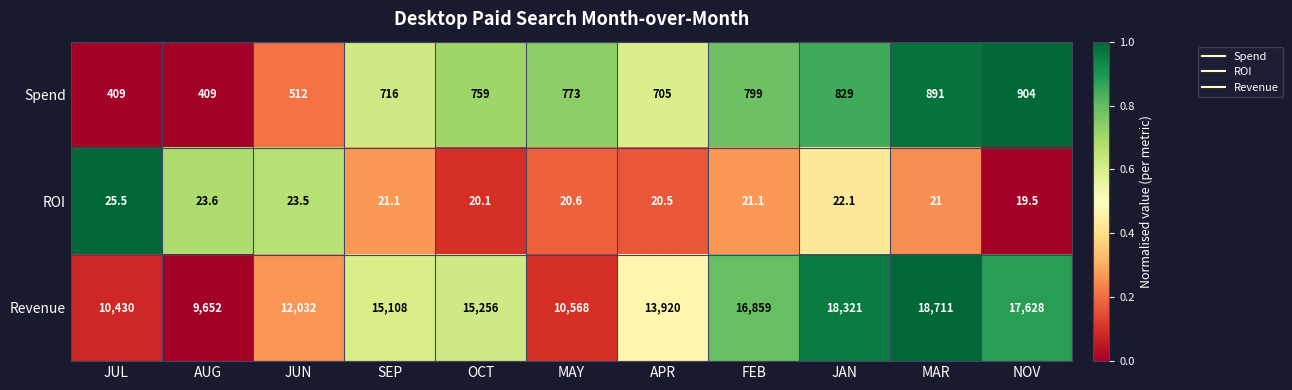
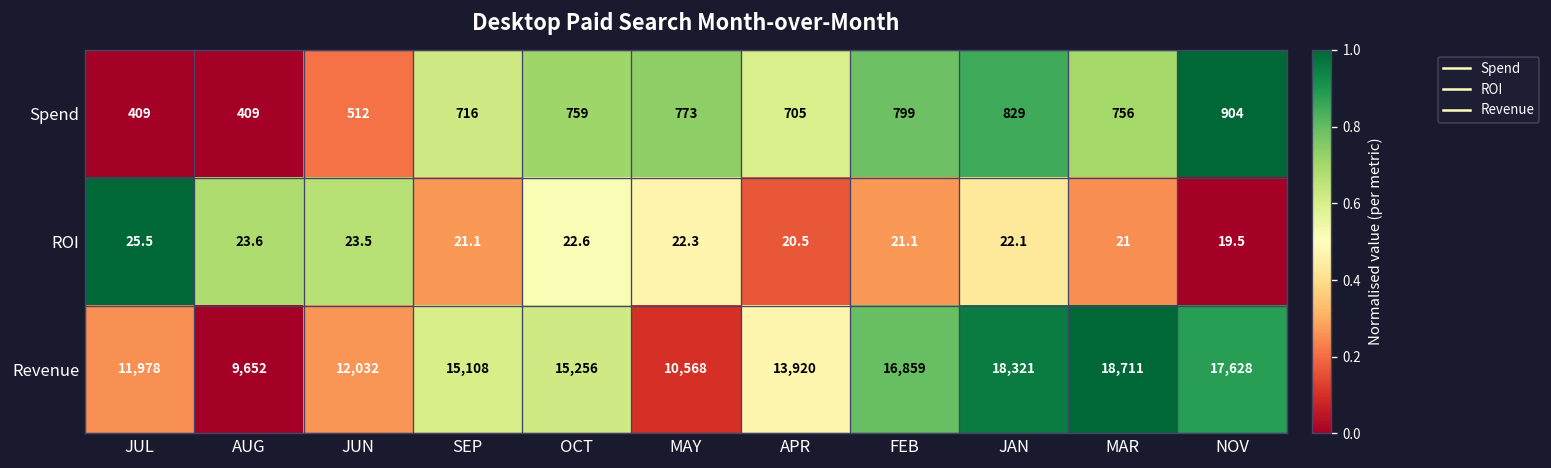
Spend, MAR: 891 -> 756
ROI, OCT: 20.1 -> 22.6
ROI, MAY: 20.6 -> 22.3
Revenue, JUL: 10,430 -> 11,978
